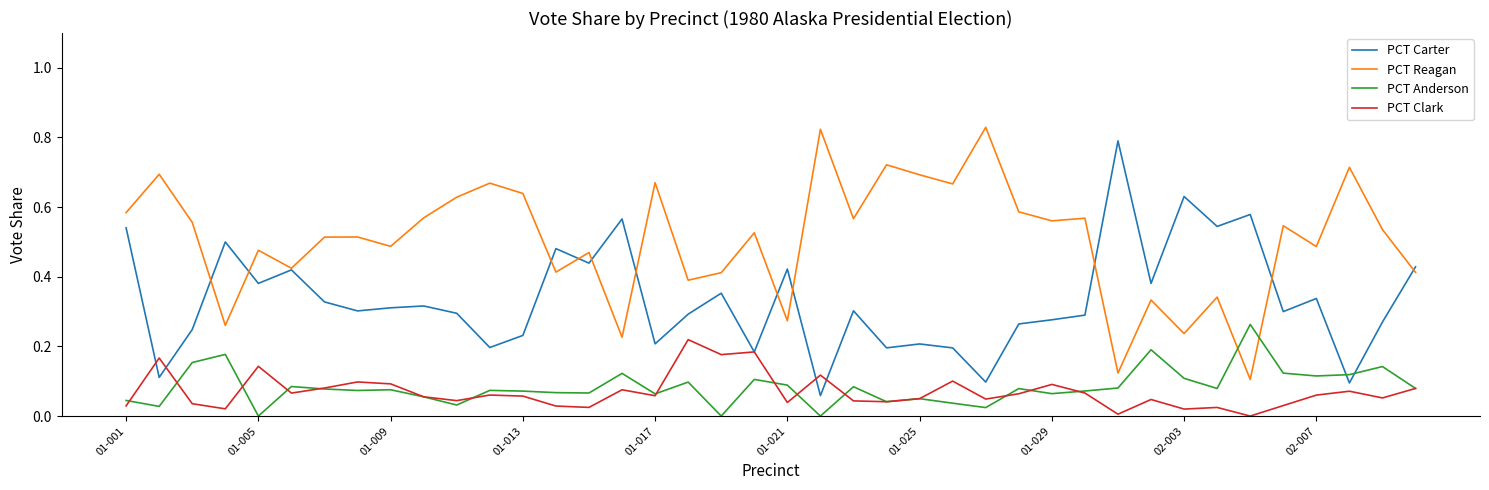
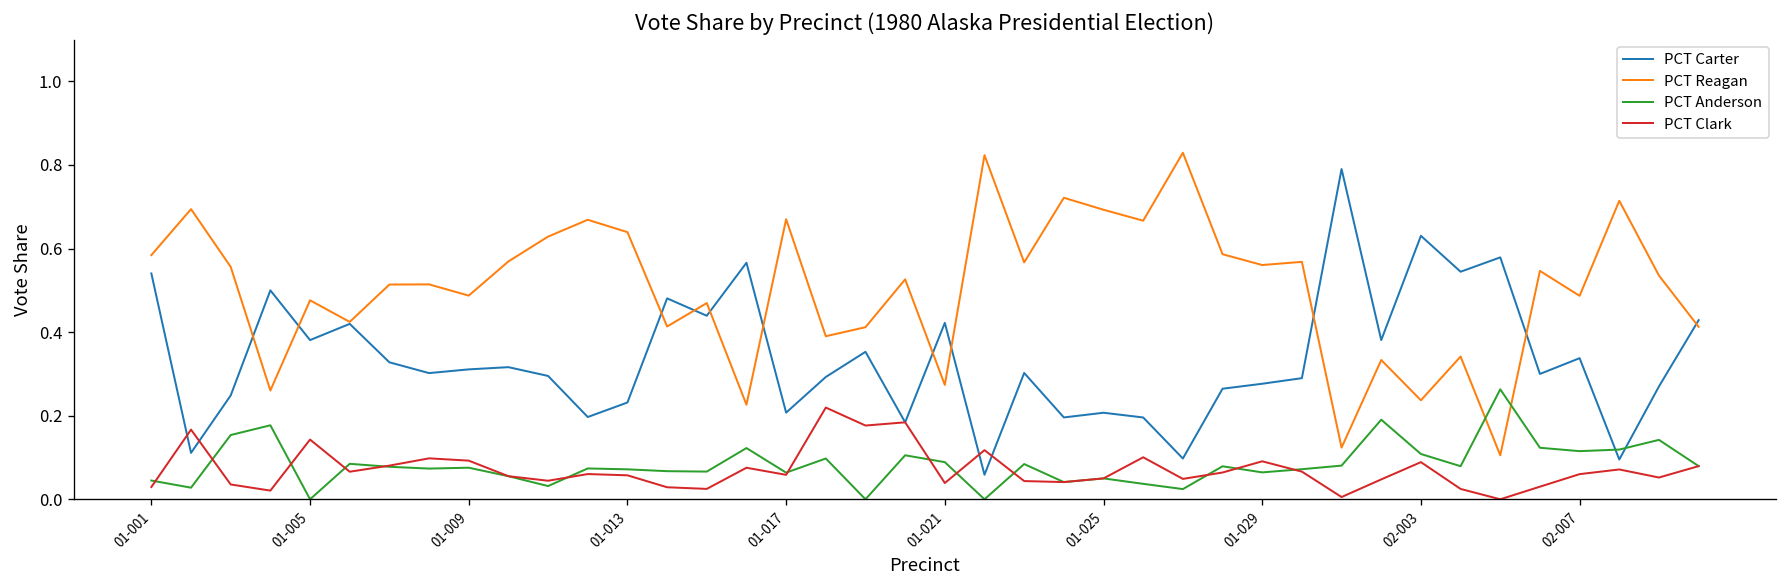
PCT Clark, 02-003: 0.02 -> 0.09
